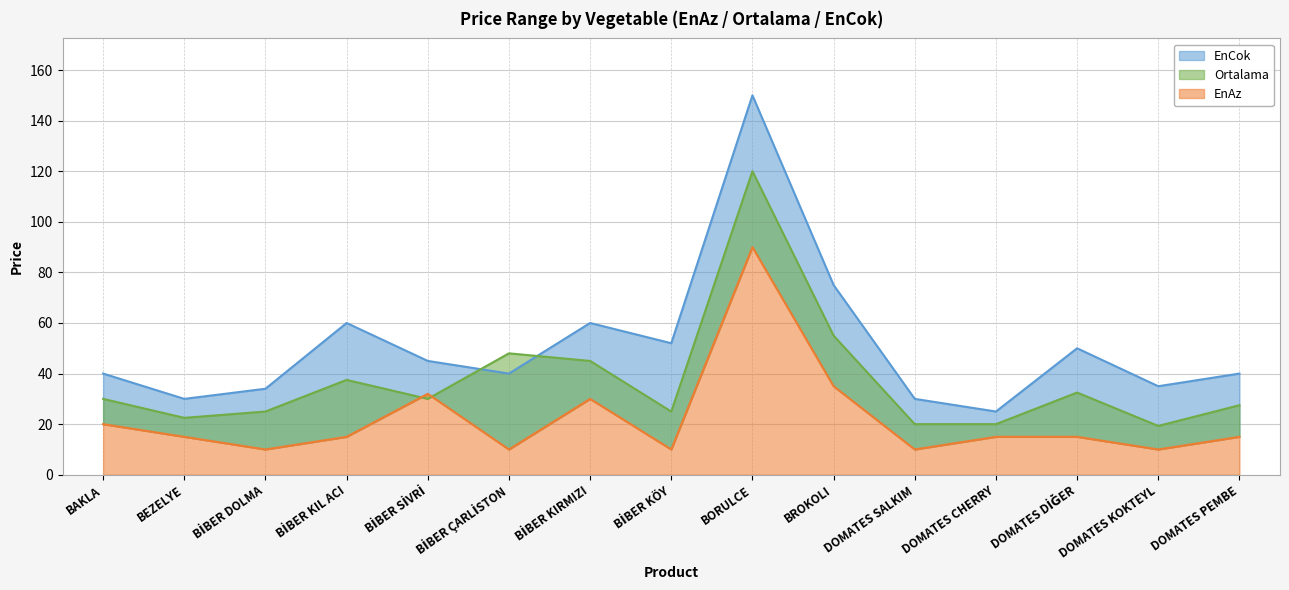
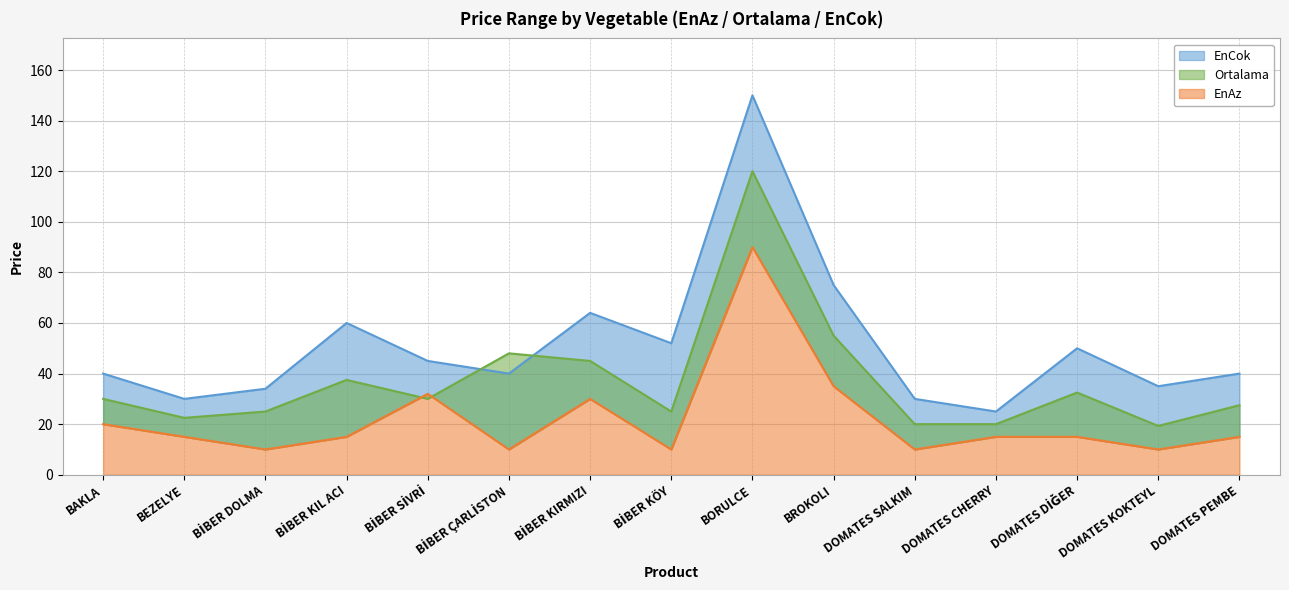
EnCok, BİBER KIRMIZI: 60 -> 64
